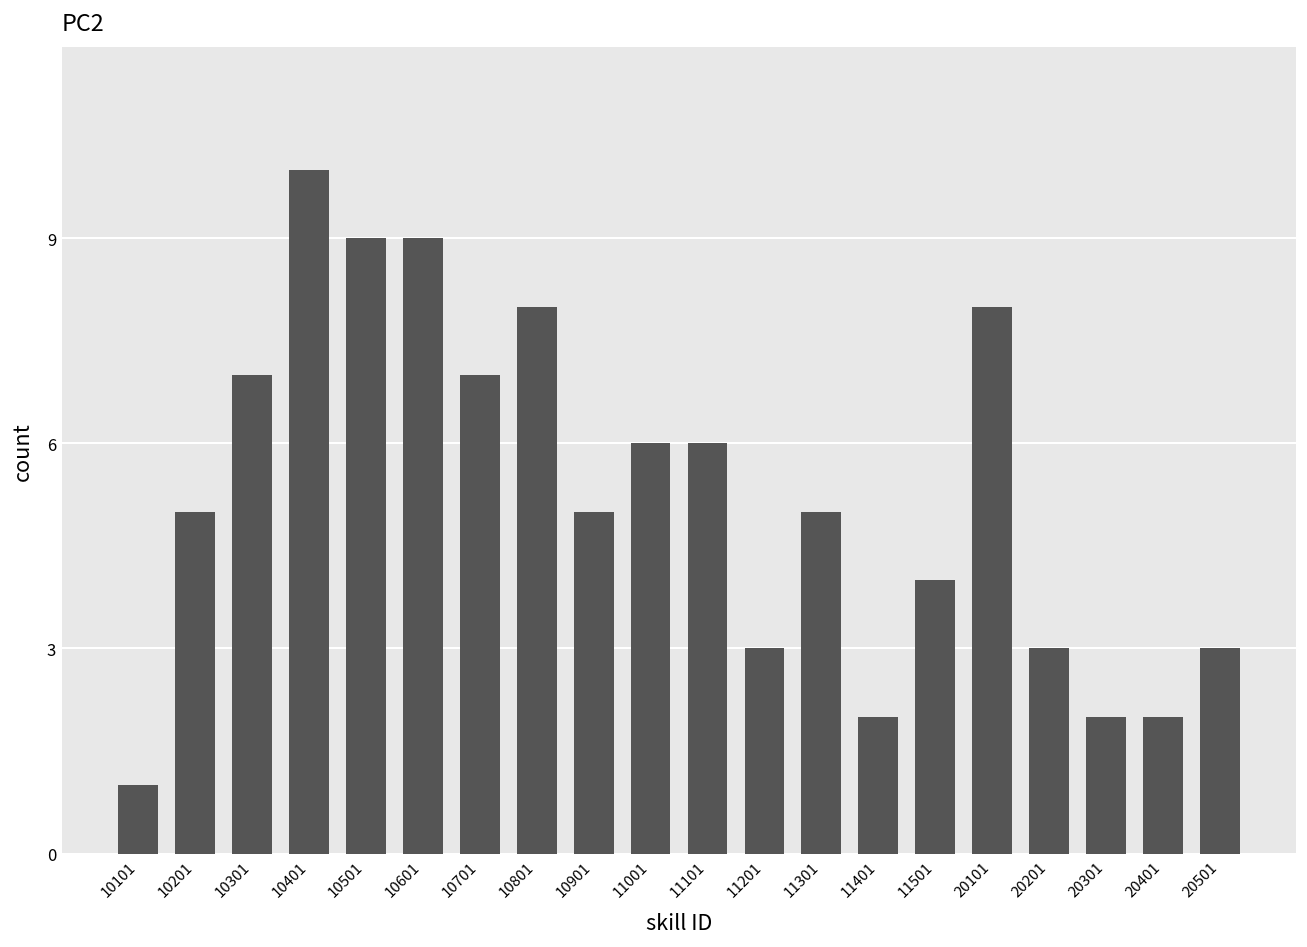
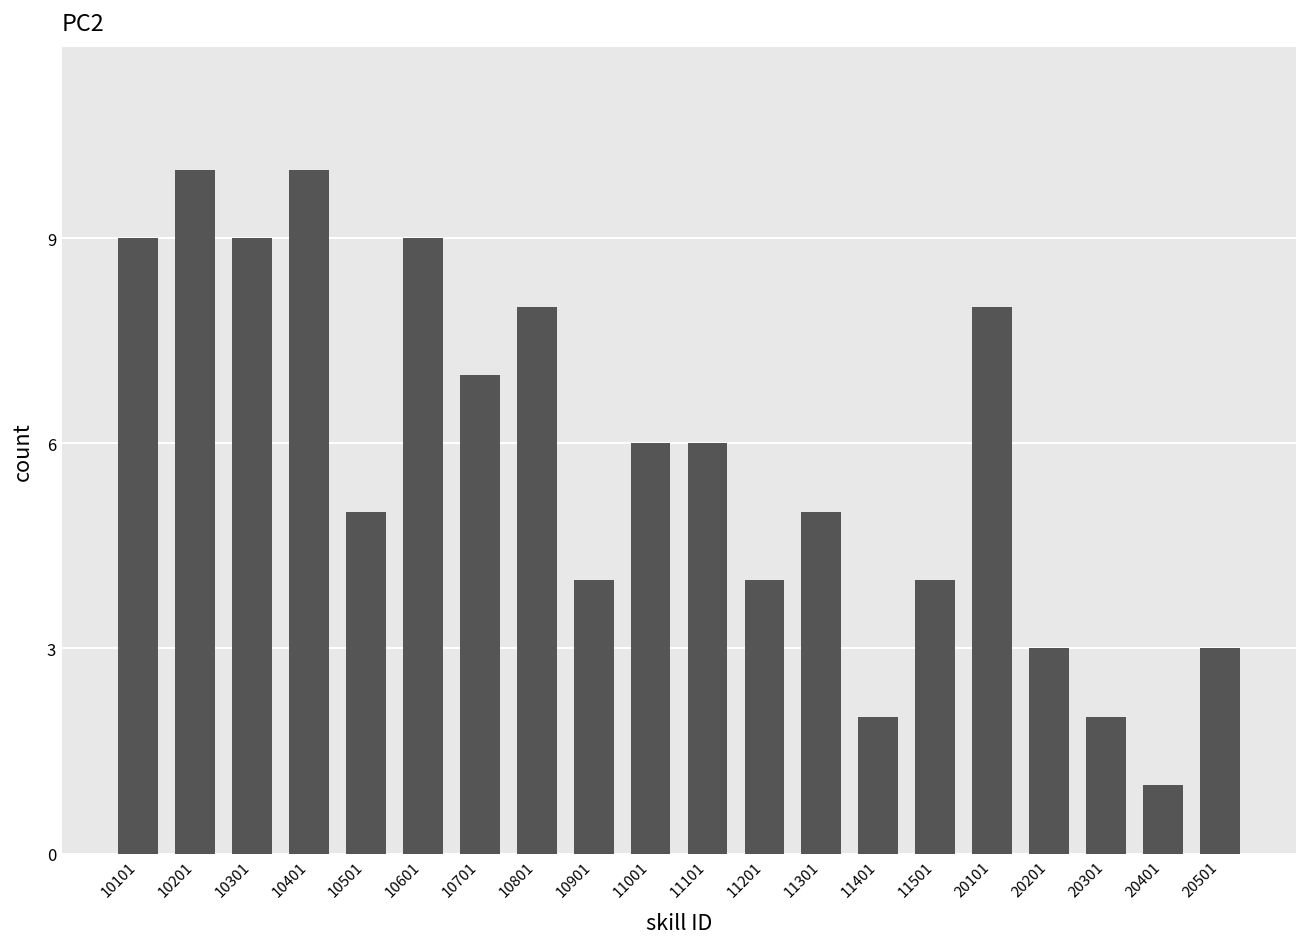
10101: 1 -> 9
10201: 5 -> 10
10301: 7 -> 9
10501: 9 -> 5
10901: 5 -> 4
11201: 3 -> 4
20401: 2 -> 1
